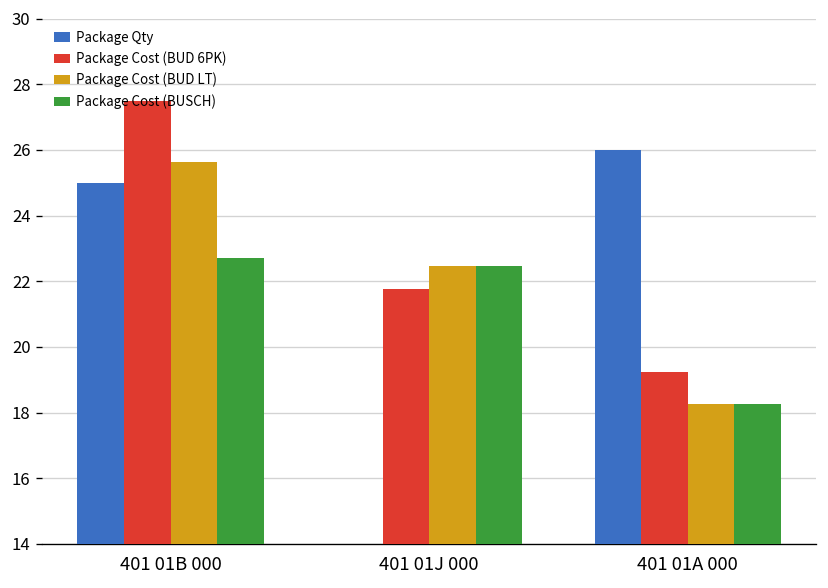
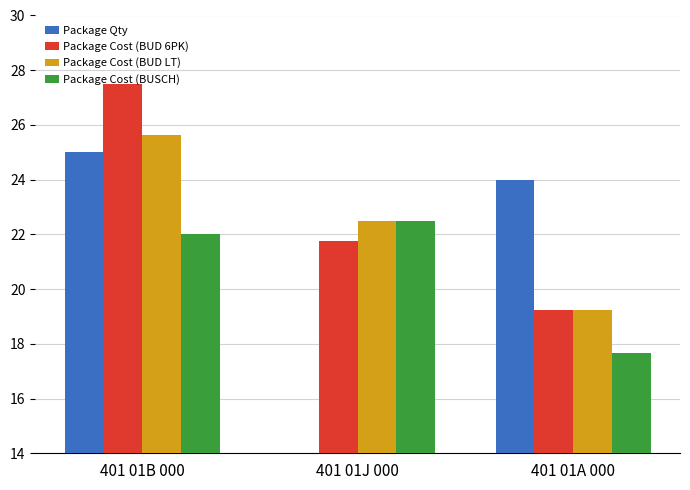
Package Cost (BUSCH), 401 01B 000: 22.7 -> 22.0
Package Qty, 401 01A 000: 26 -> 24
Package Cost (BUD LT), 401 01A 000: 18.3 -> 19.3
Package Cost (BUSCH), 401 01A 000: 18.3 -> 17.7
